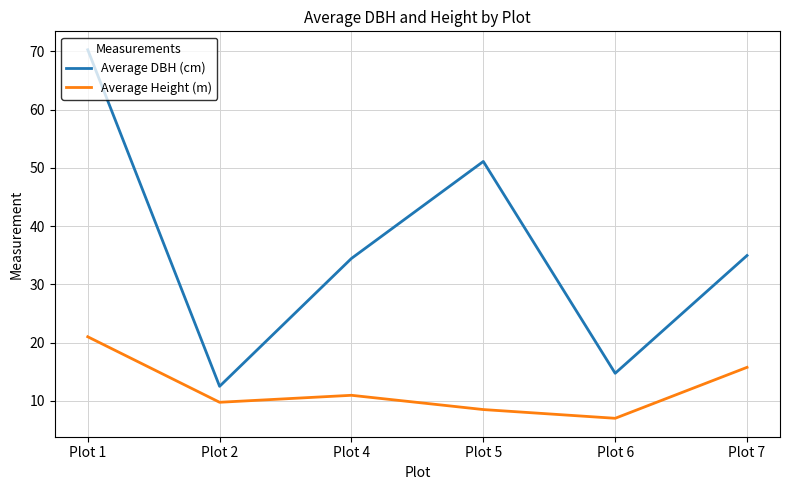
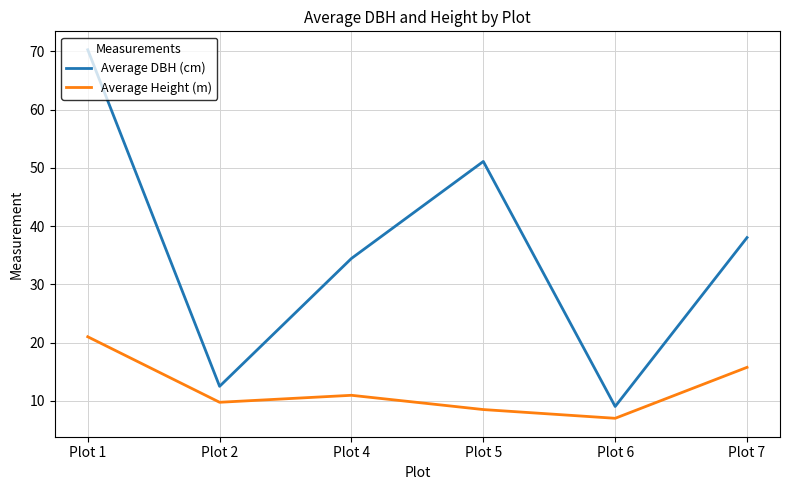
Average DBH (cm), Plot 6: 15 -> 9
Average DBH (cm), Plot 7: 35 -> 38
